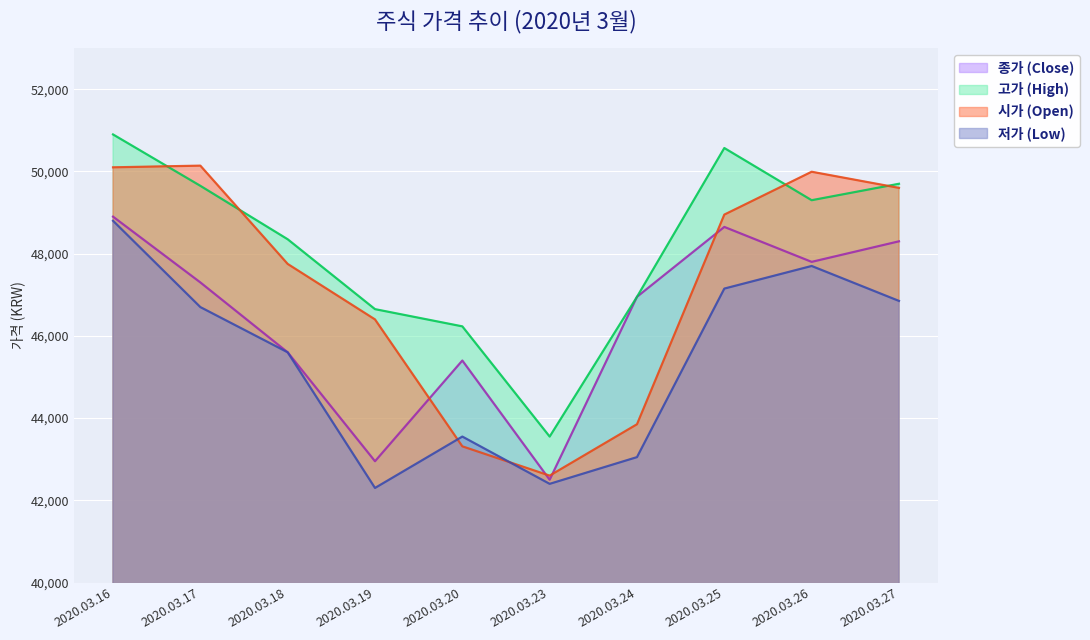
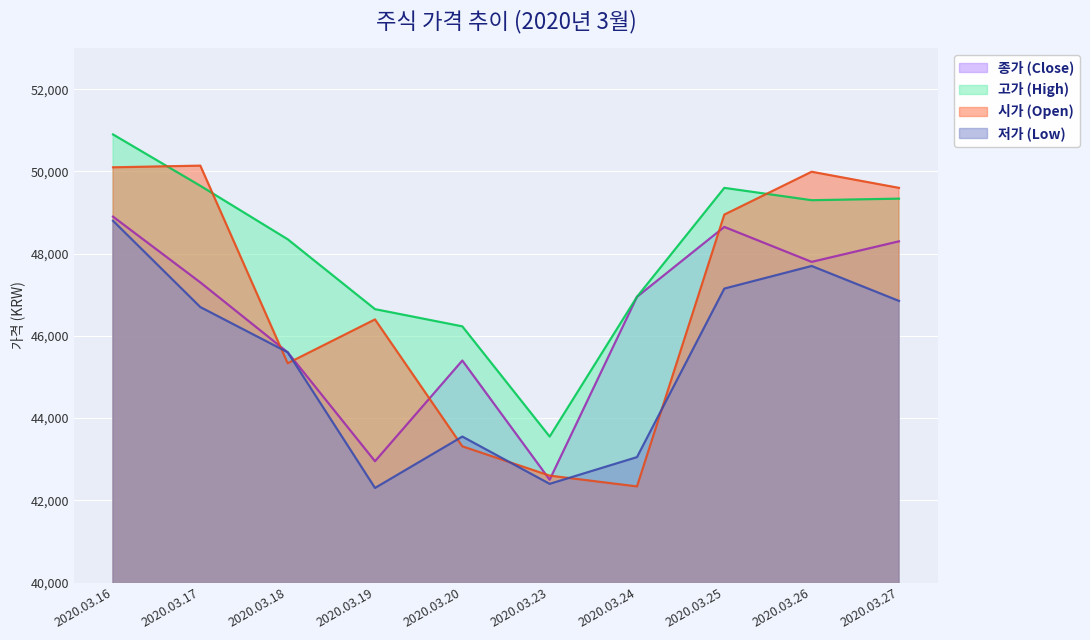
시가 (Open), 2020.03.18: 47,800 -> 45,300
시가 (Open), 2020.03.24: 43,900 -> 42,300
고가 (High), 2020.03.25: 50,600 -> 49,600
고가 (High), 2020.03.27: 49,700 -> 49,300
